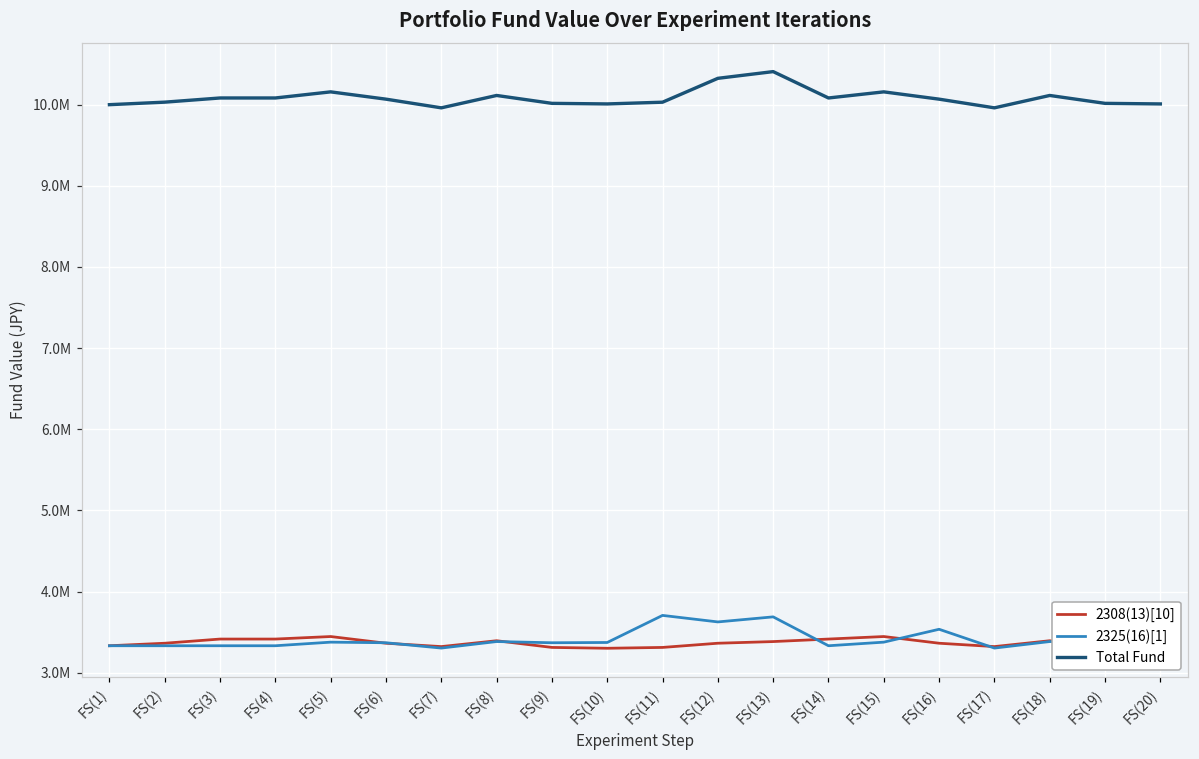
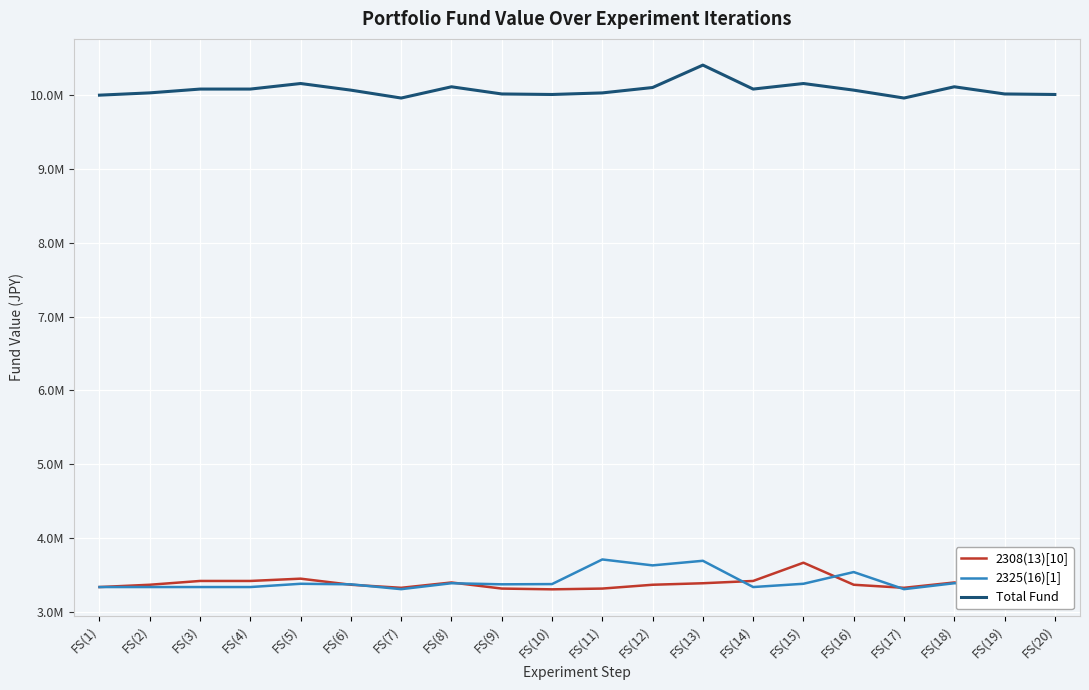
Total Fund, FS(12): 10300000 -> 10100000
2308(13)[10], FS(15): 3400000 -> 3700000
